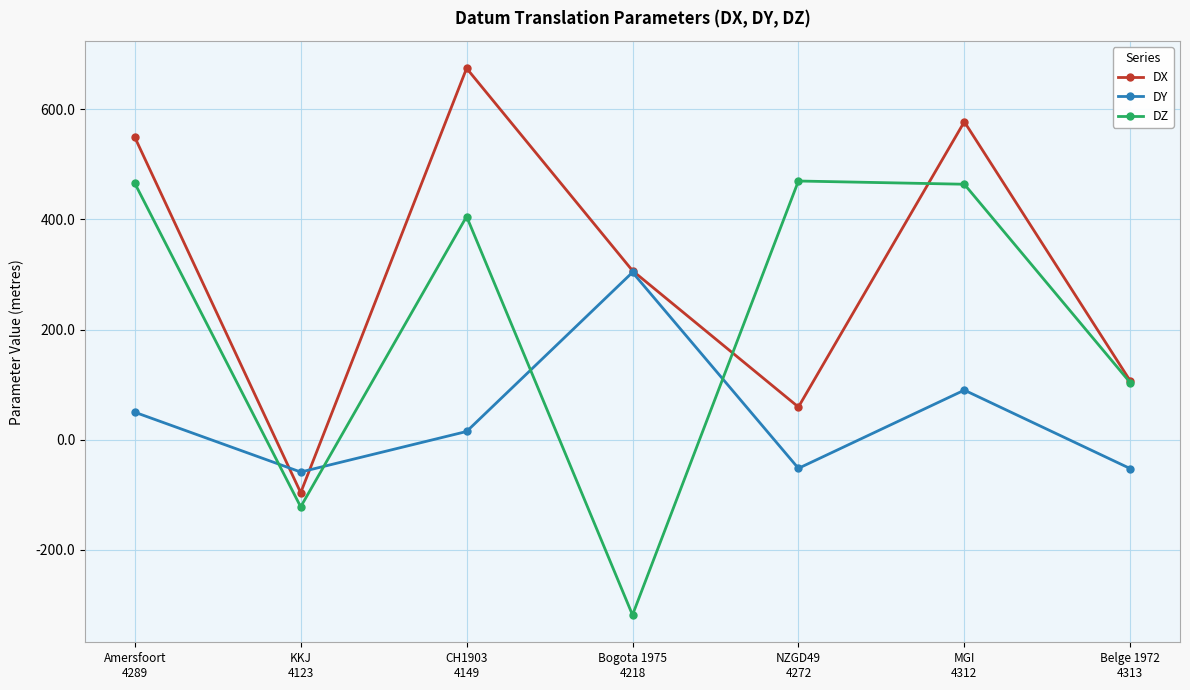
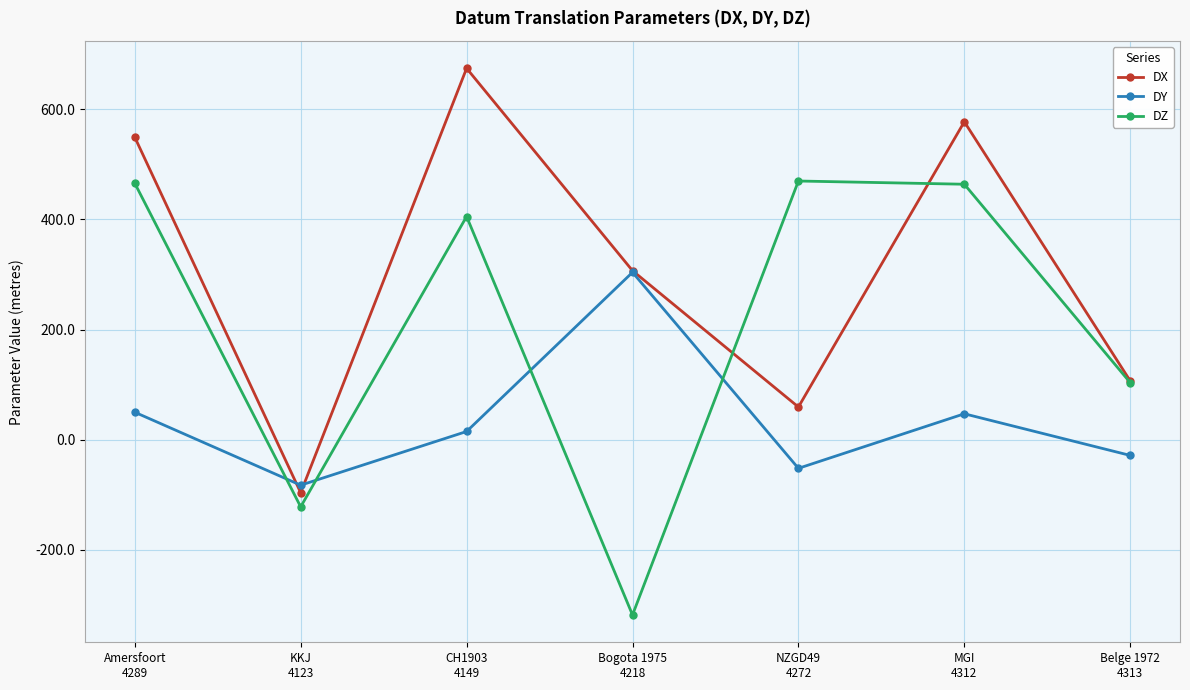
DY, KKJ 4123: -60 -> -80
DY, MGI 4312: 90 -> 50
DY, Belge 1972 4313: -50 -> -30
